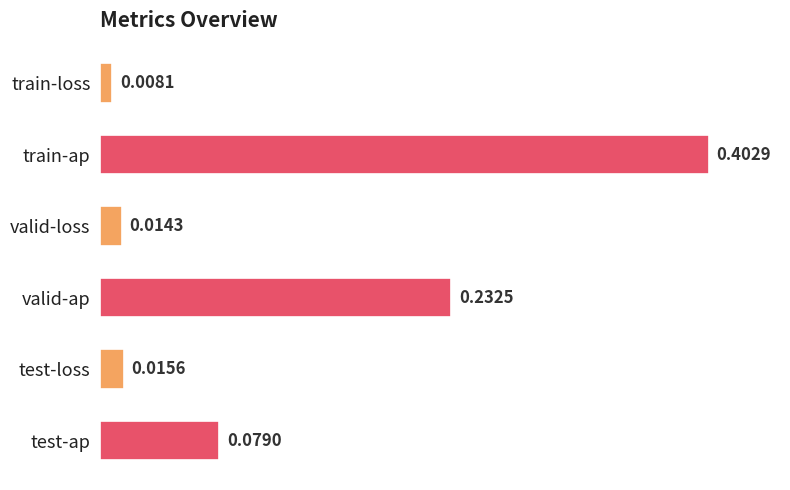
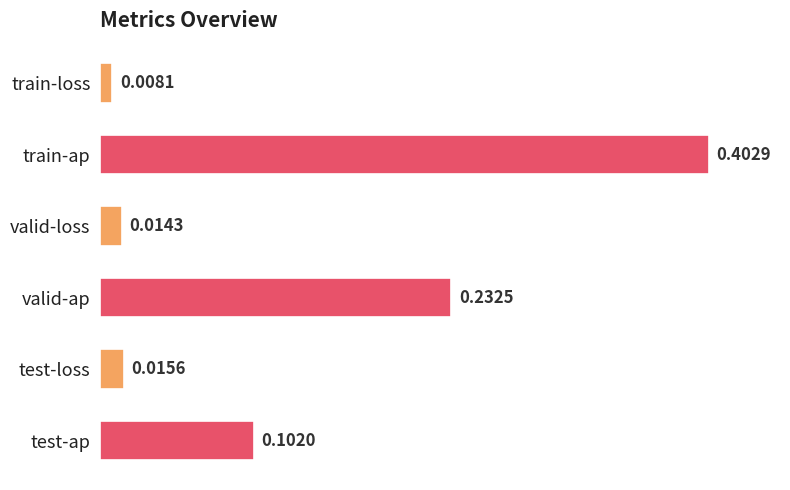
test-ap: 0.0790 -> 0.1020
